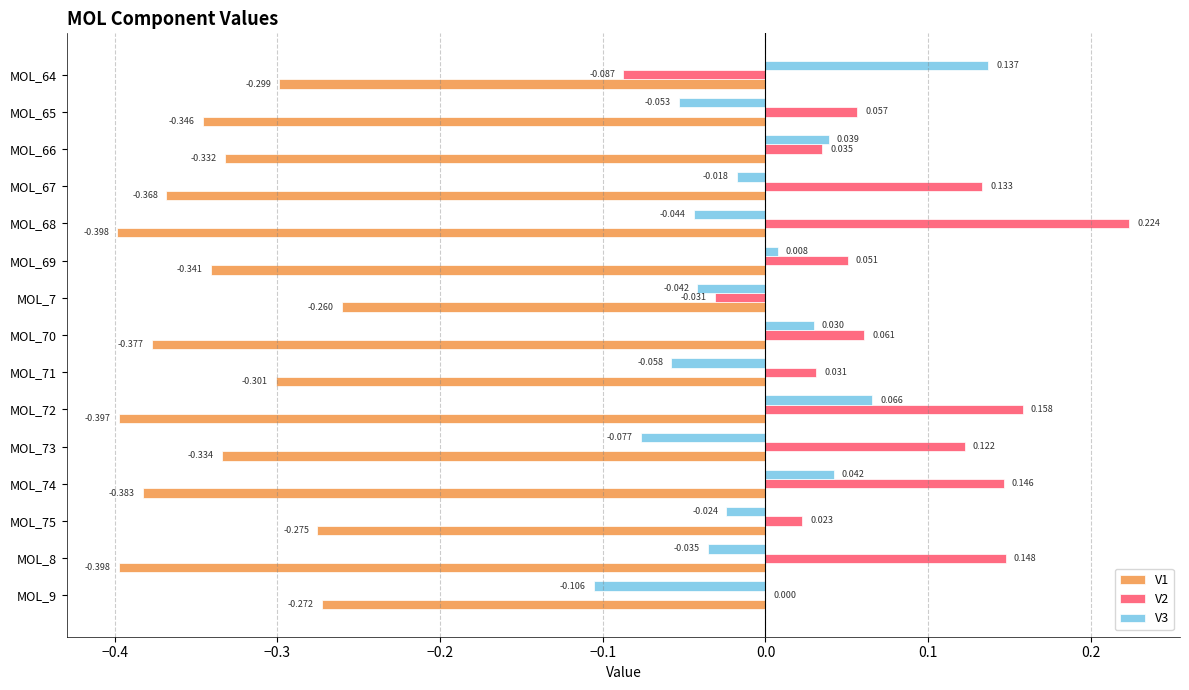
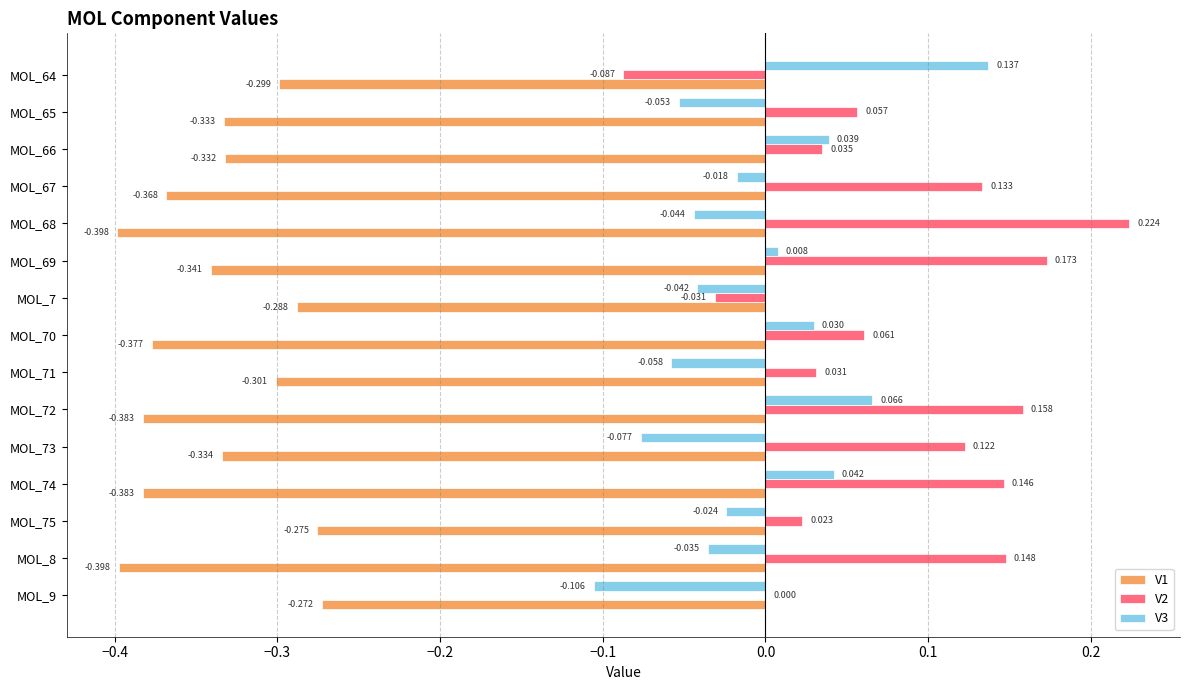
V1, MOL_65: -0.346 -> -0.333
V2, MOL_69: 0.051 -> 0.173
V1, MOL_7: -0.260 -> -0.288
V1, MOL_72: -0.397 -> -0.383
